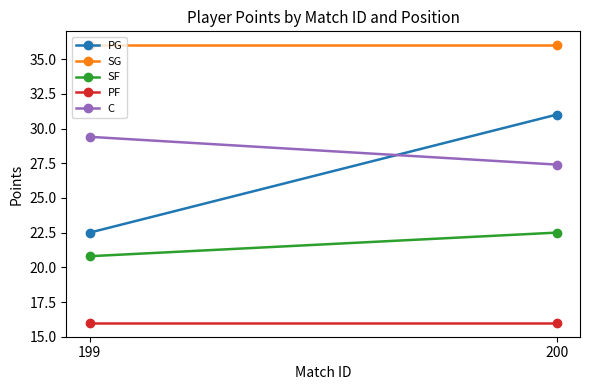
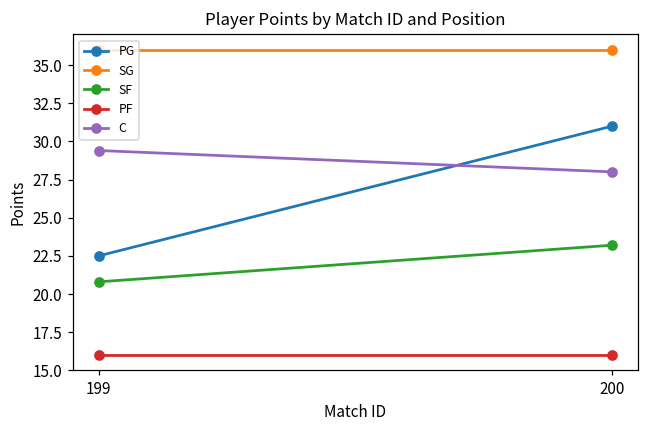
SF, 200: 22.5 -> 23.2
C, 200: 27.4 -> 28.0
